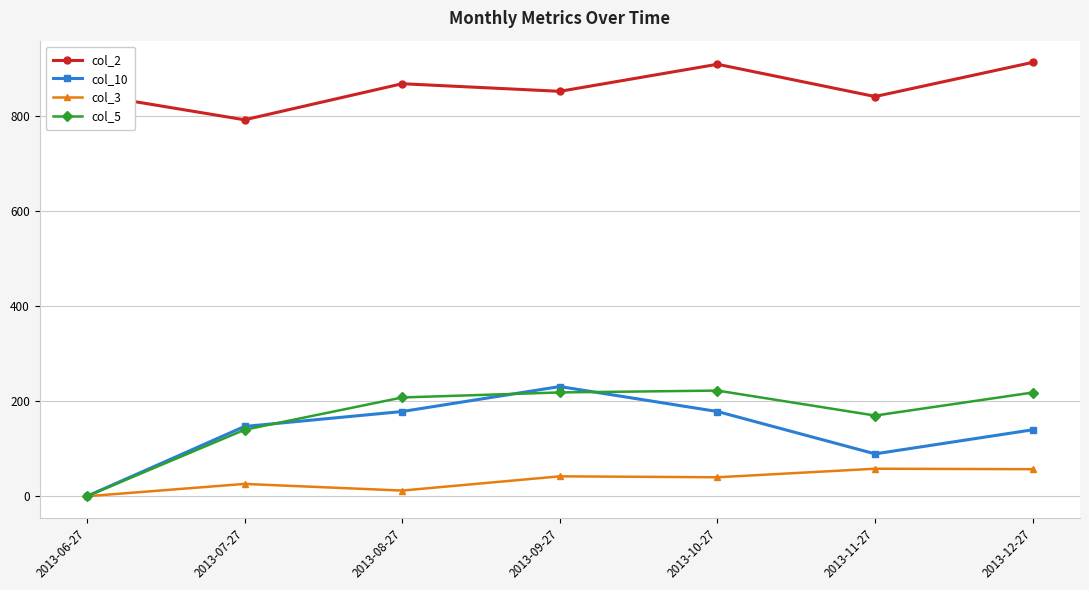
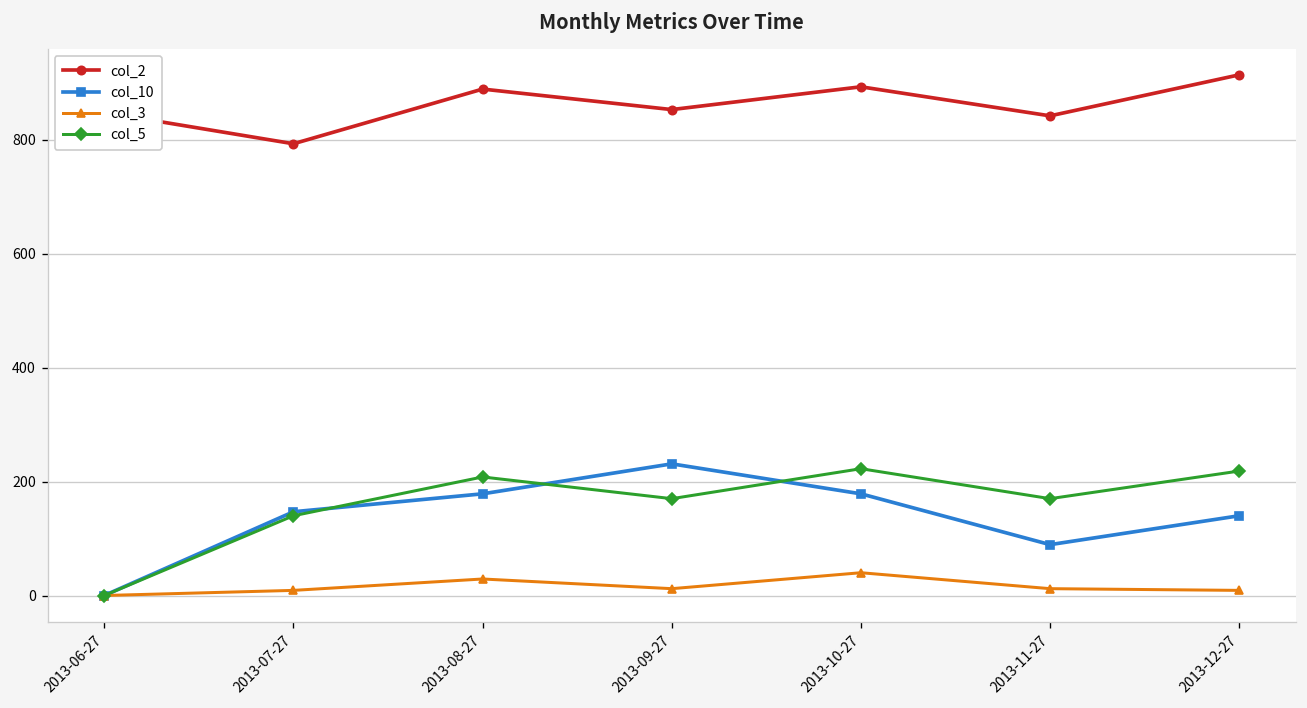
col_3, 2013-07-27: 30 -> 10
col_2, 2013-08-27: 870 -> 890
col_3, 2013-08-27: 10 -> 30
col_3, 2013-09-27: 40 -> 10
col_5, 2013-09-27: 220 -> 170
col_2, 2013-10-27: 910 -> 890
col_3, 2013-11-27: 60 -> 10
col_3, 2013-12-27: 60 -> 10
